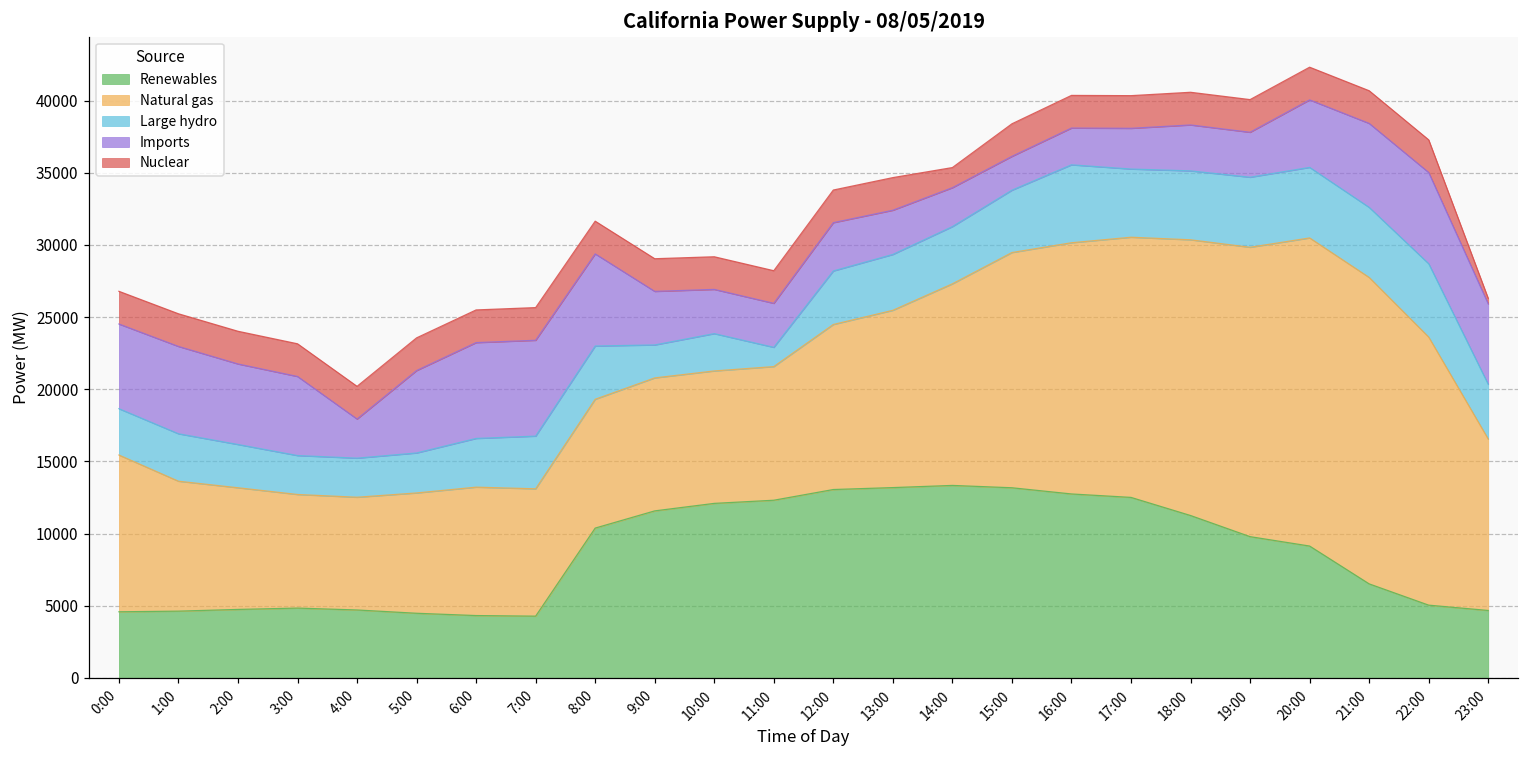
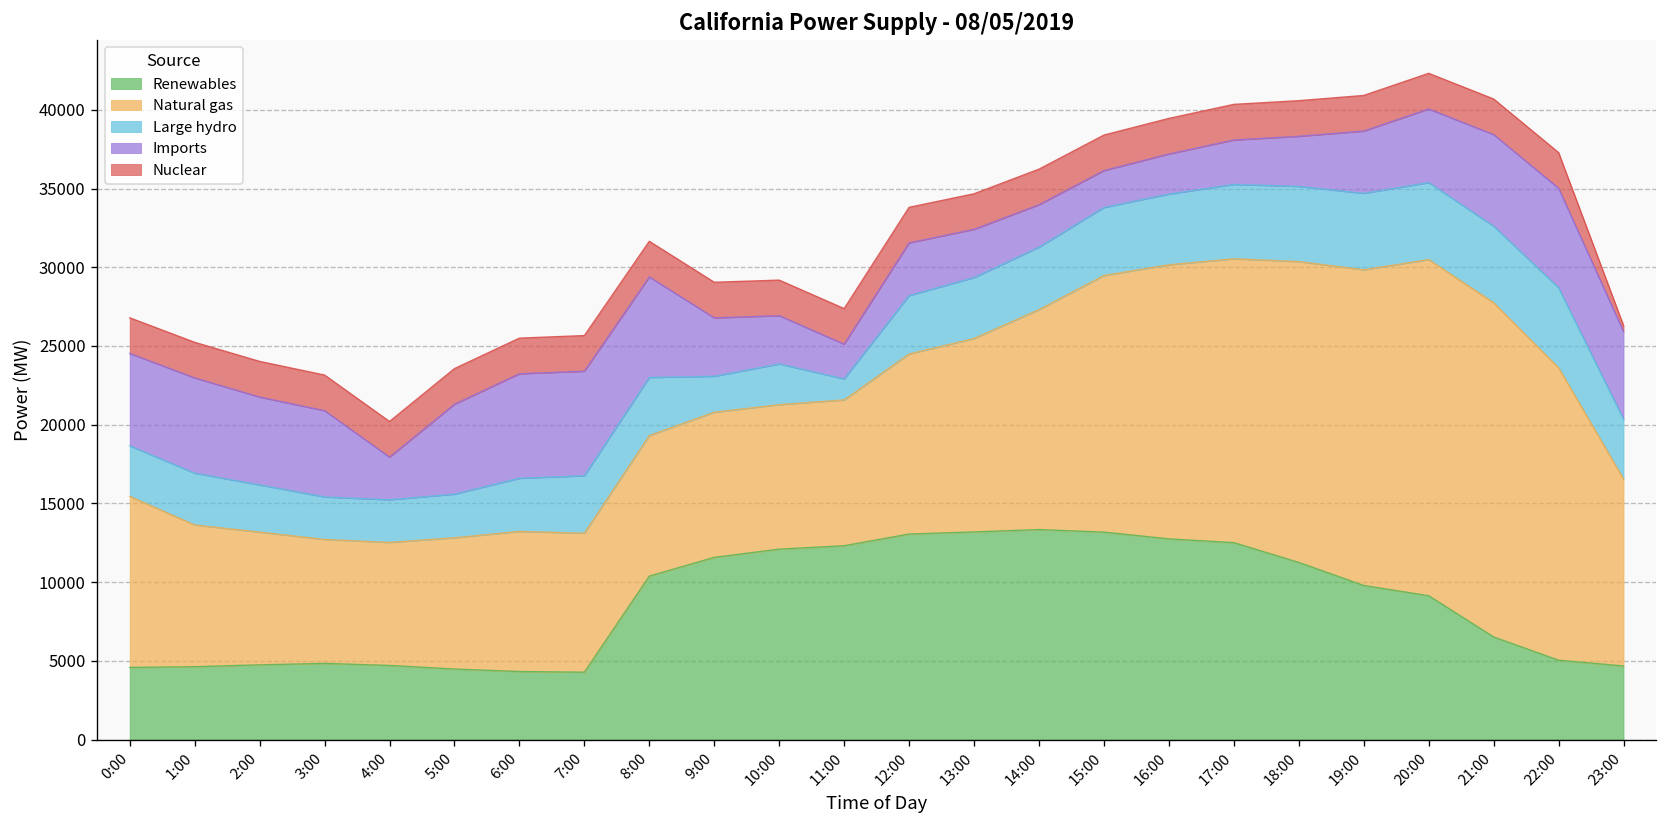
Imports, 11:00: 3000 -> 2200
Nuclear, 14:00: 1400 -> 2300
Large hydro, 16:00: 5400 -> 4500
Imports, 19:00: 3100 -> 4000
